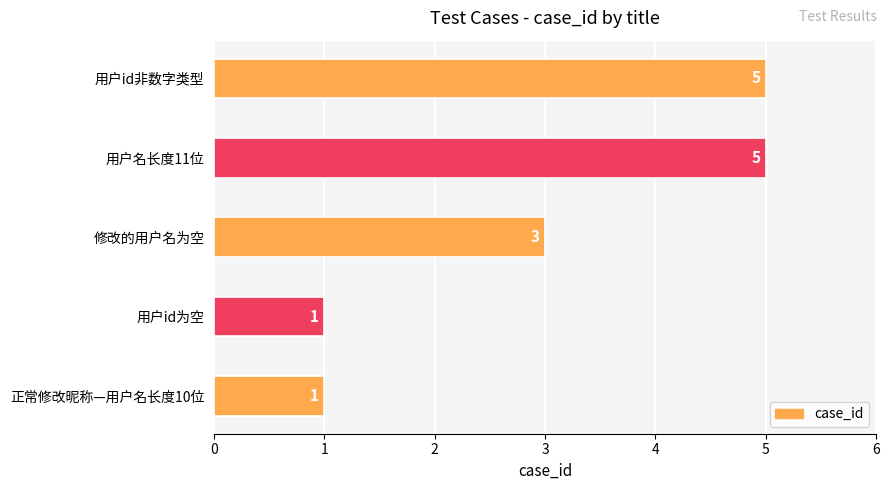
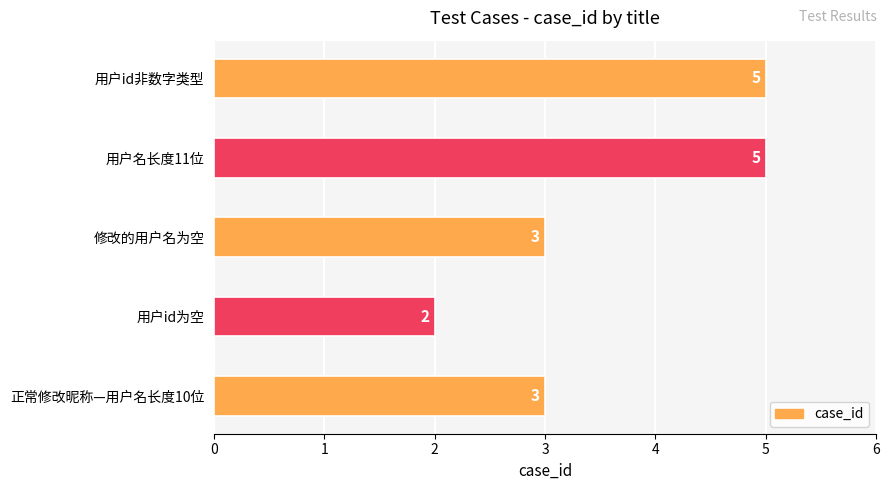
用户id为空: 1 -> 2
正常修改昵称—用户名长度10位: 1 -> 3
